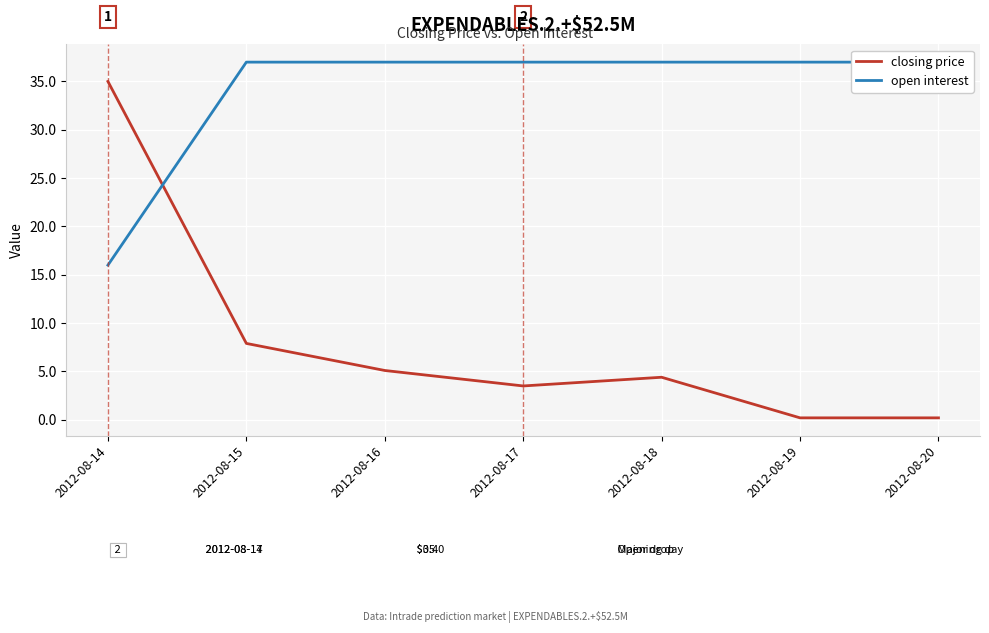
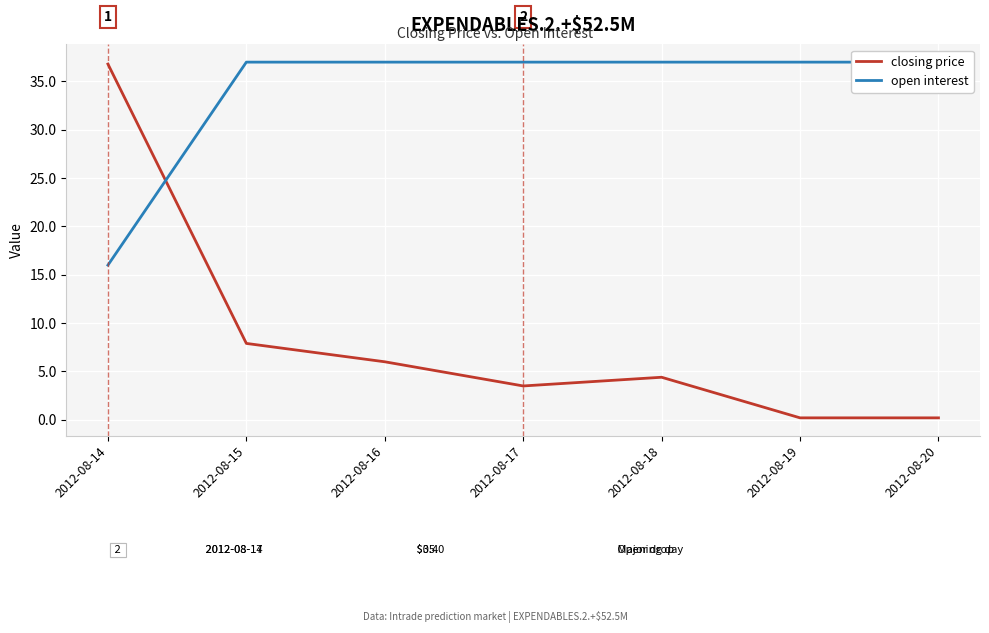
closing price, 2012-08-14: 35 -> 37
closing price, 2012-08-16: 5 -> 6
